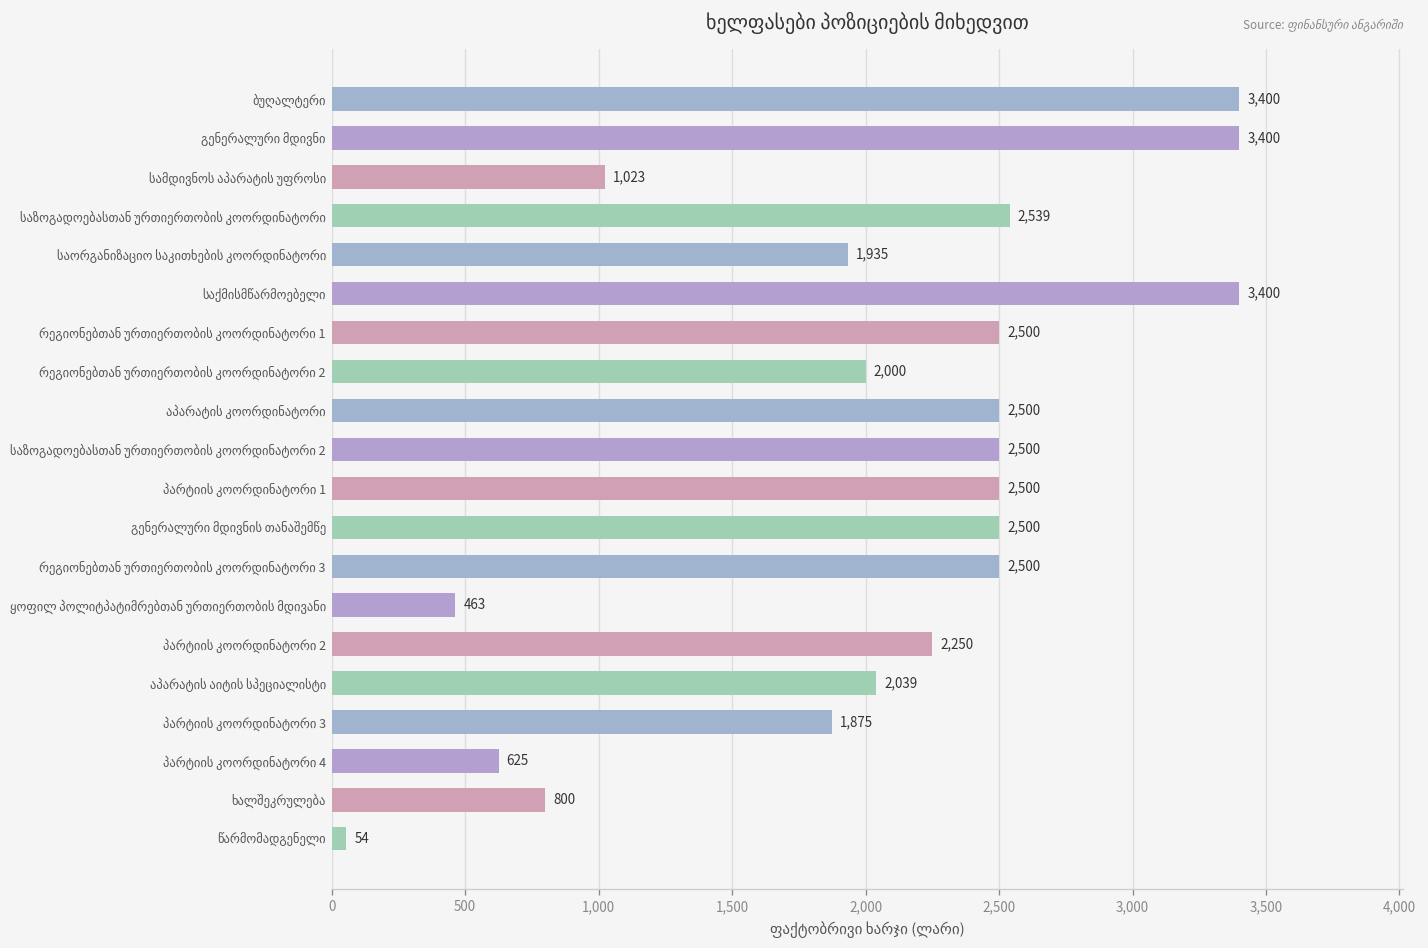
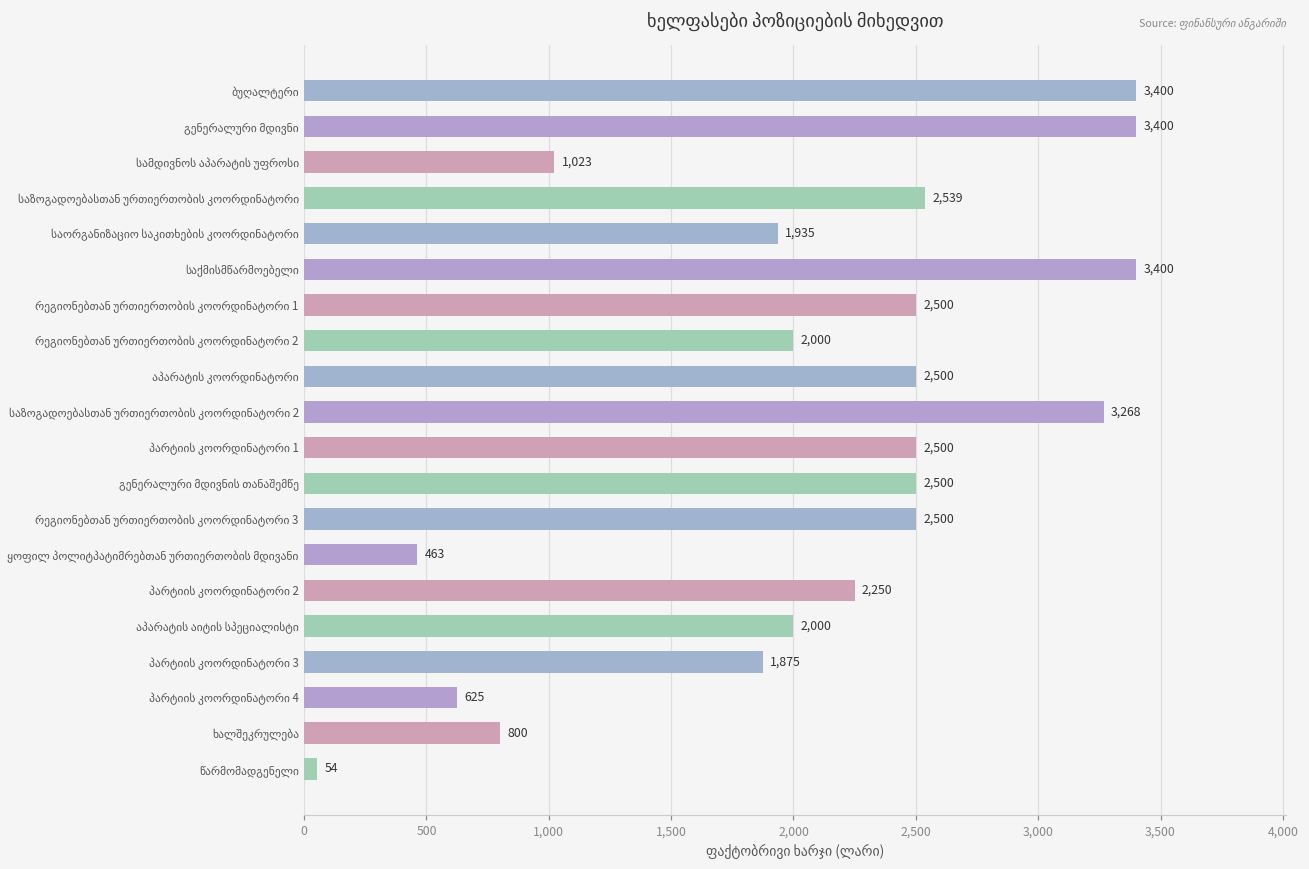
საზოგადოებასთან ურთიერთობის კოორდინატორი 2: 2,500 -> 3,268
აპარატის აიტის სპეციალისტი: 2,039 -> 2,000
